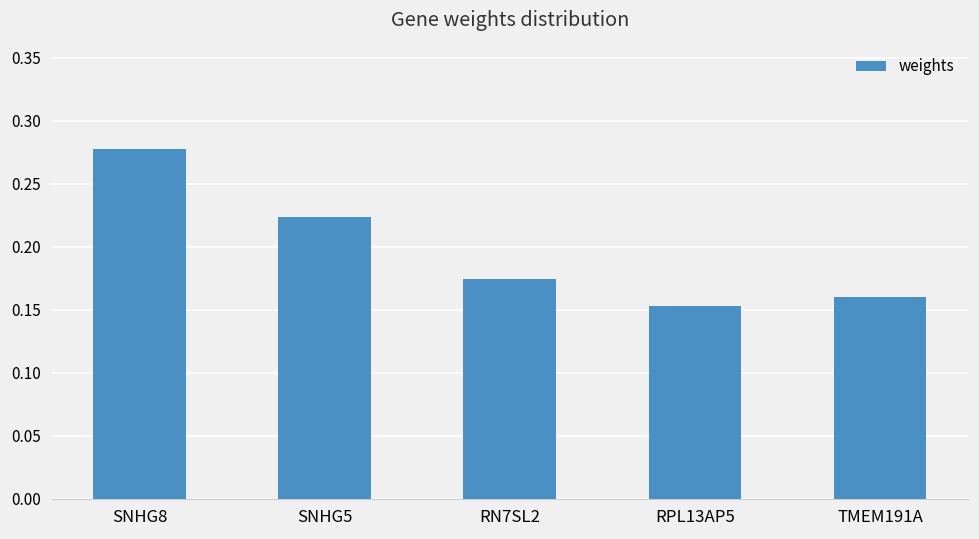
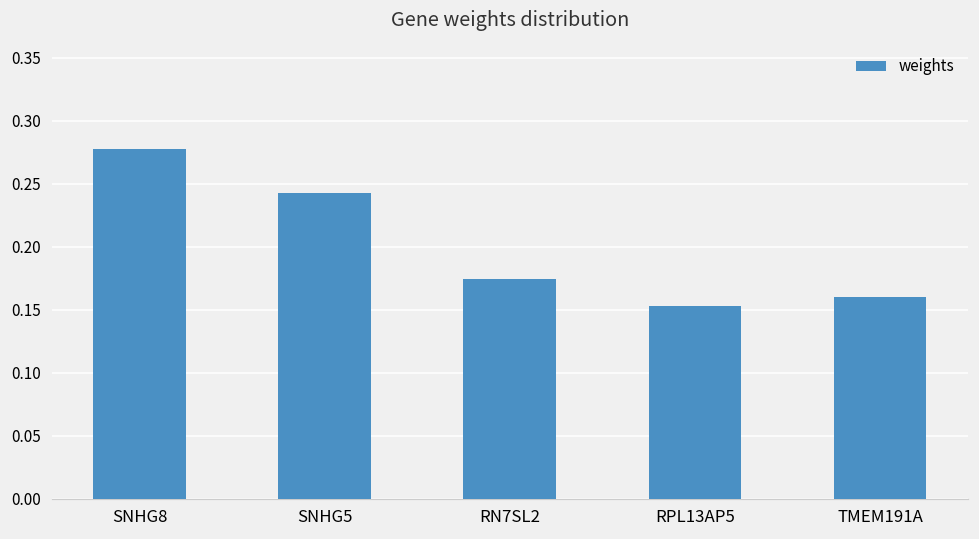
SNHG5: 0.224 -> 0.243
